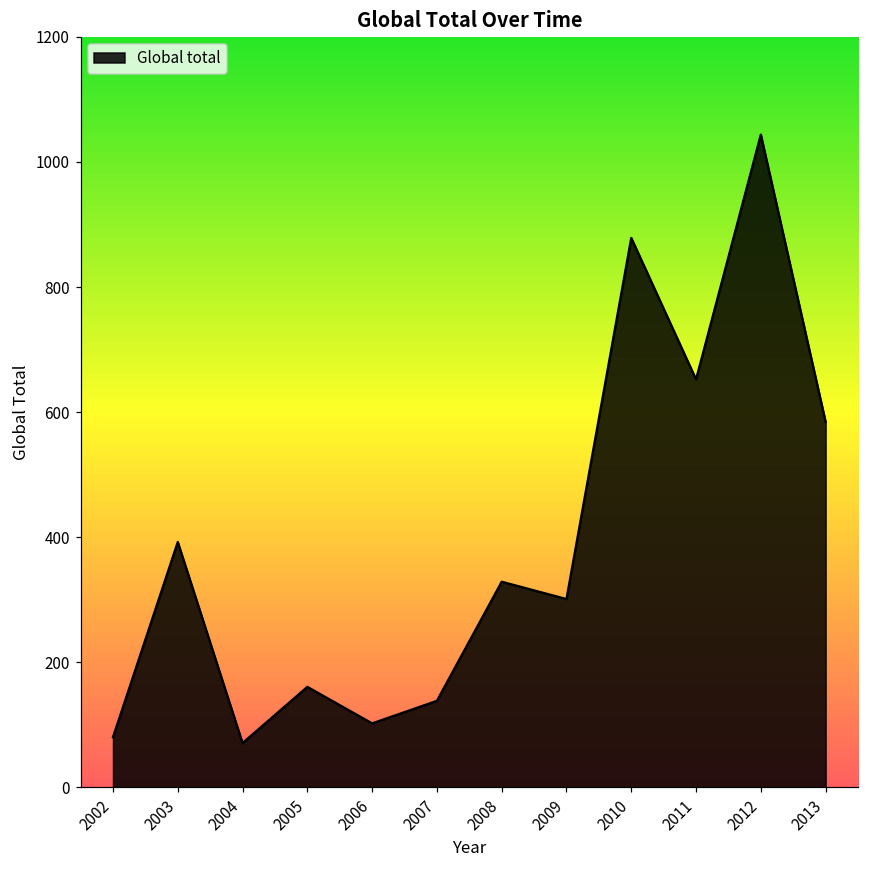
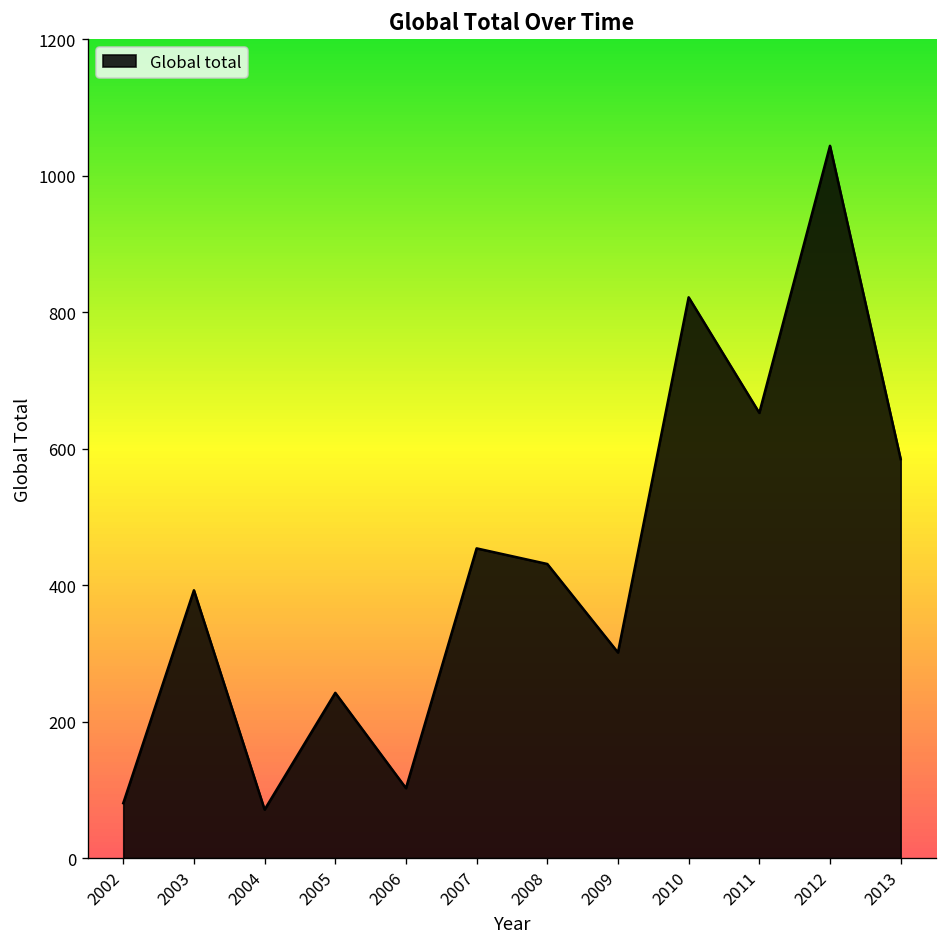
2005: 160 -> 240
2007: 140 -> 450
2008: 330 -> 430
2010: 880 -> 820
